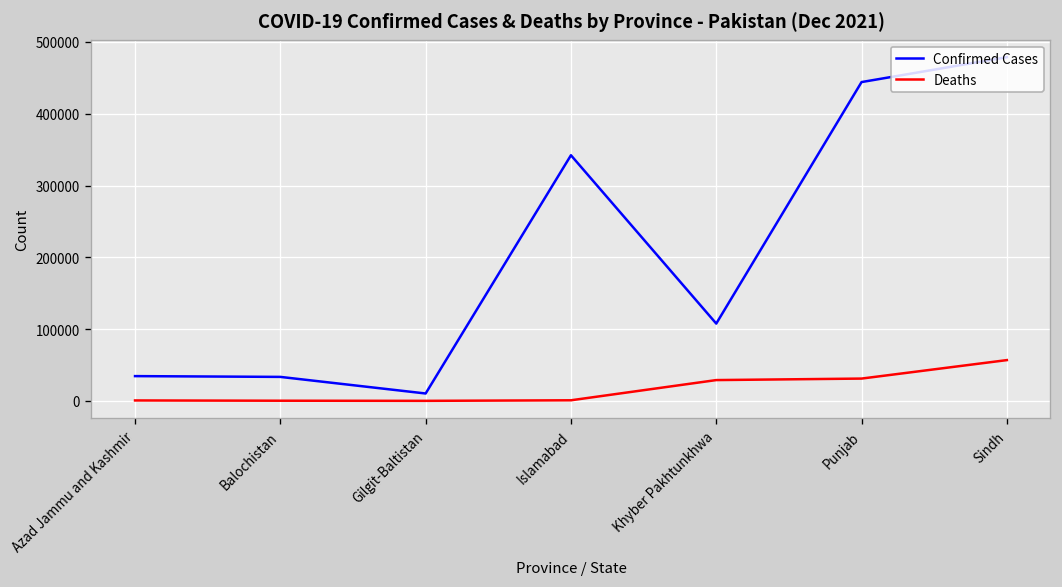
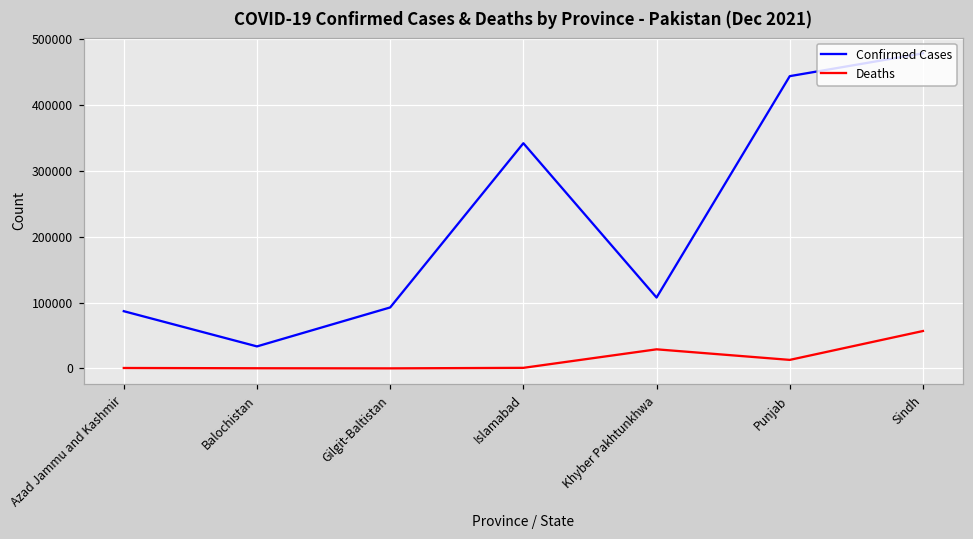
Confirmed Cases, Azad Jammu and Kashmir: 30000 -> 90000
Confirmed Cases, Gilgit-Baltistan: 10000 -> 90000
Deaths, Punjab: 30000 -> 10000
